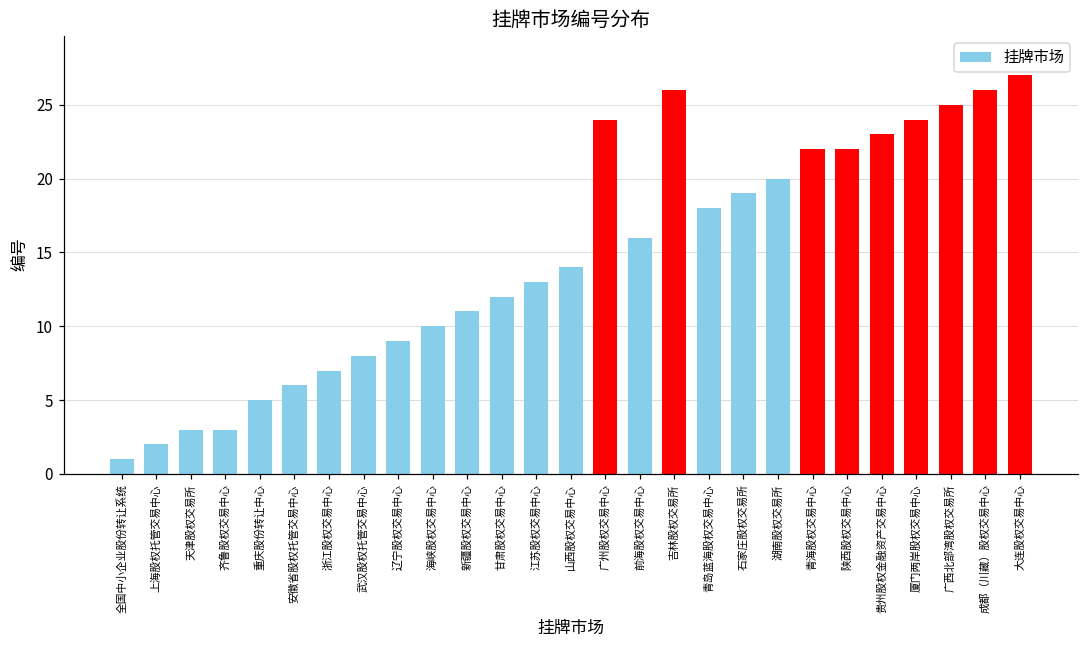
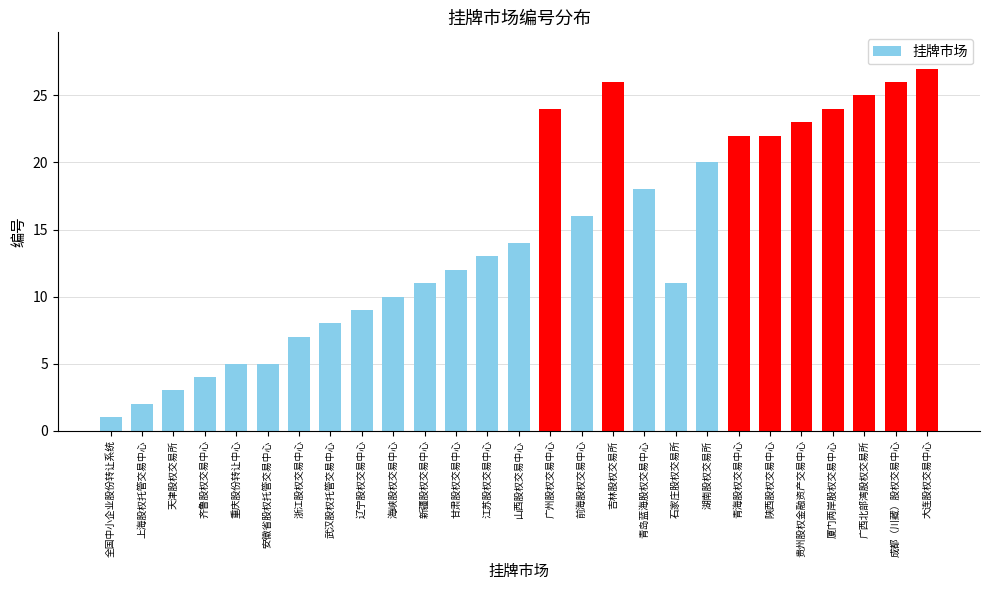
齐鲁股权交易中心: 3 -> 4
安徽省股权托管交易中心: 6 -> 5
石家庄股权交易所: 19 -> 11
